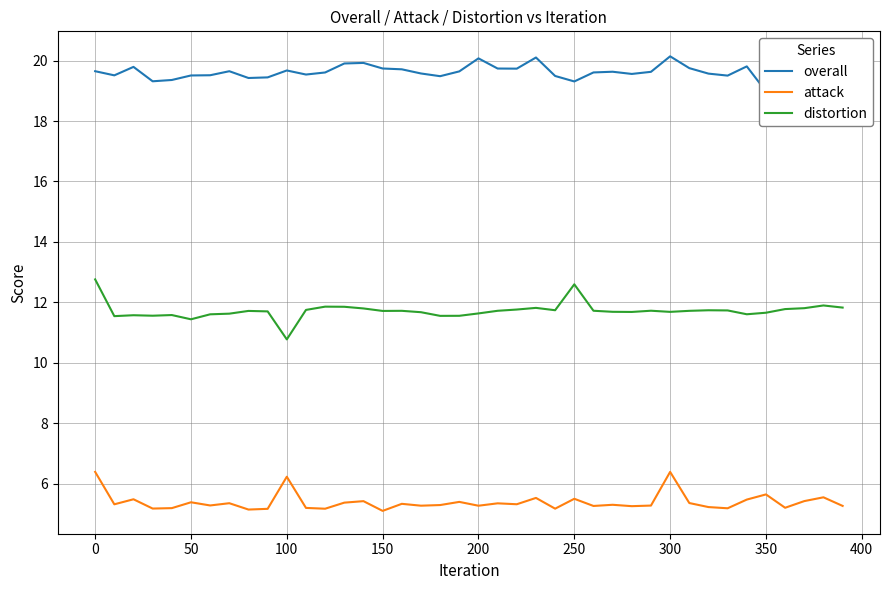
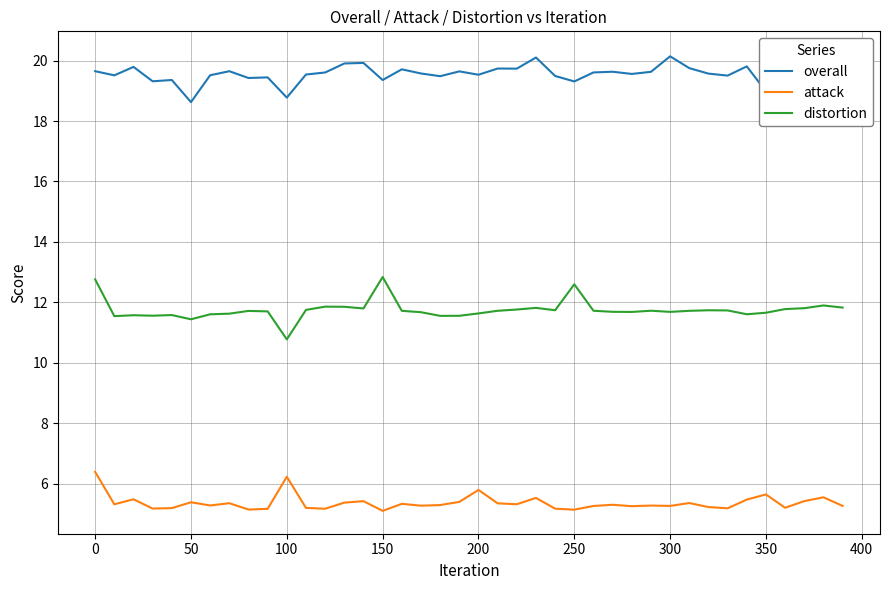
overall, 50: 19.5 -> 18.6
overall, 100: 19.7 -> 18.8
overall, 150: 19.7 -> 19.4
distortion, 150: 11.7 -> 12.8
overall, 200: 20.1 -> 19.5
attack, 200: 5.3 -> 5.8
attack, 250: 5.5 -> 5.1
attack, 300: 6.4 -> 5.3
